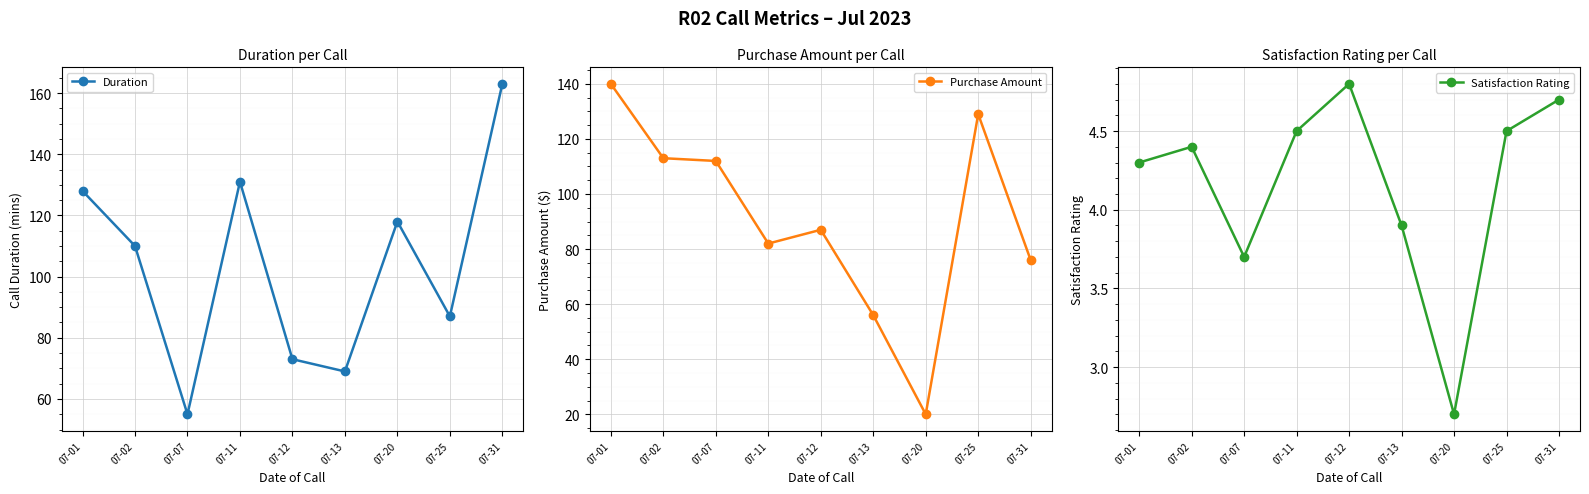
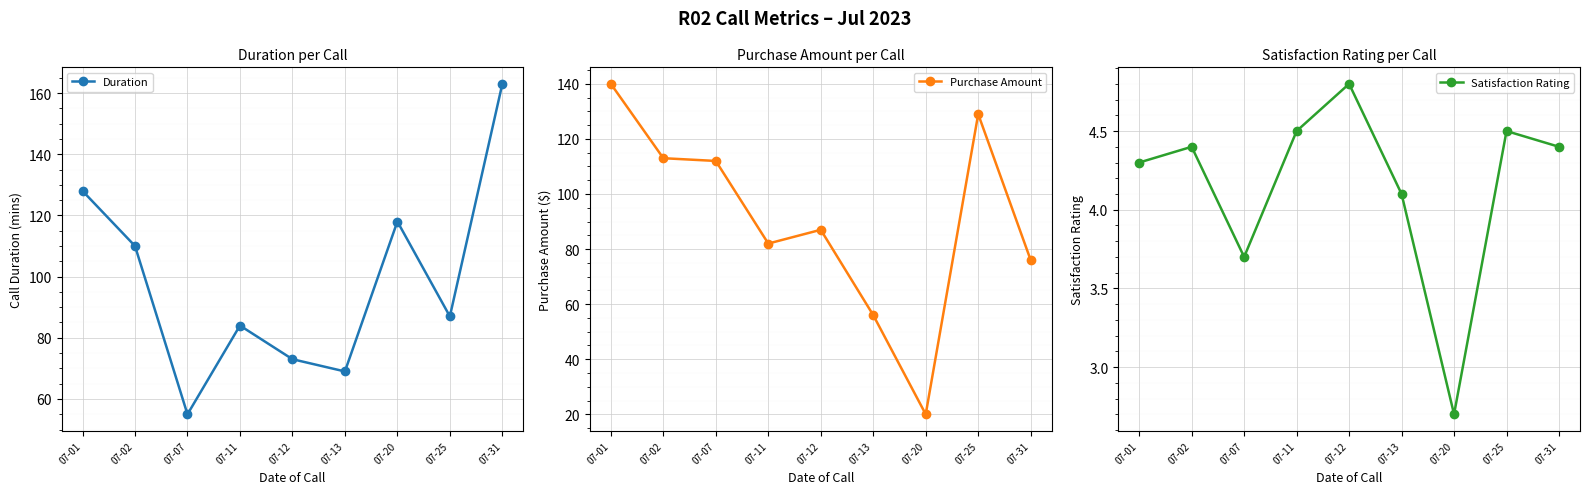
Duration per Call, 07-11: 131 -> 84
Satisfaction Rating per Call, 07-13: 3.9 -> 4.1
Satisfaction Rating per Call, 07-31: 4.7 -> 4.4
